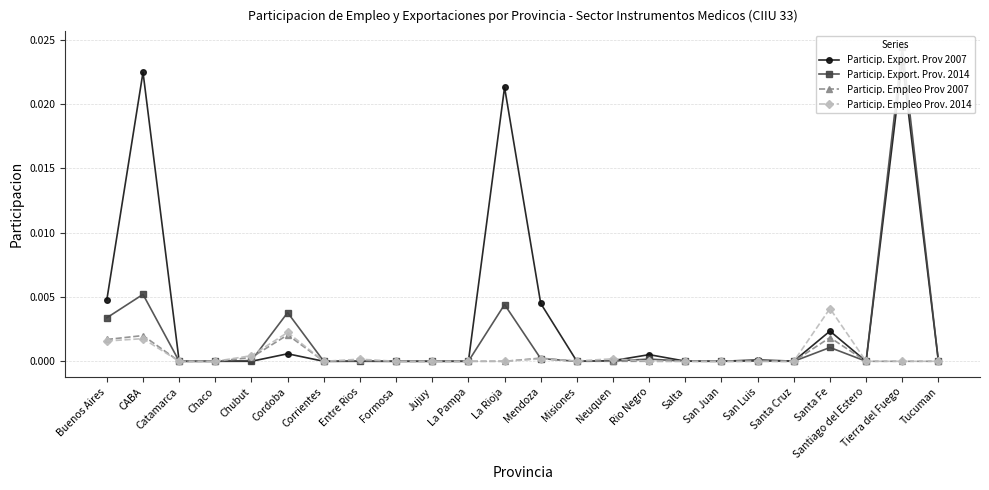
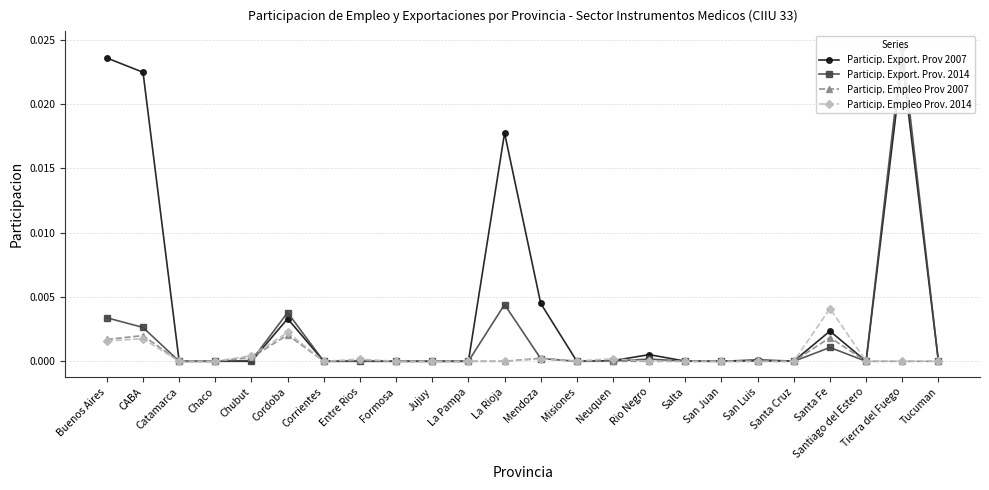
Particip. Export. Prov 2007, Buenos Aires: 0.0048 -> 0.0236
Particip. Export. Prov. 2014, CABA: 0.0052 -> 0.0026
Particip. Export. Prov 2007, Cordoba: 0.0006 -> 0.0033
Particip. Export. Prov 2007, La Rioja: 0.0213 -> 0.0177
